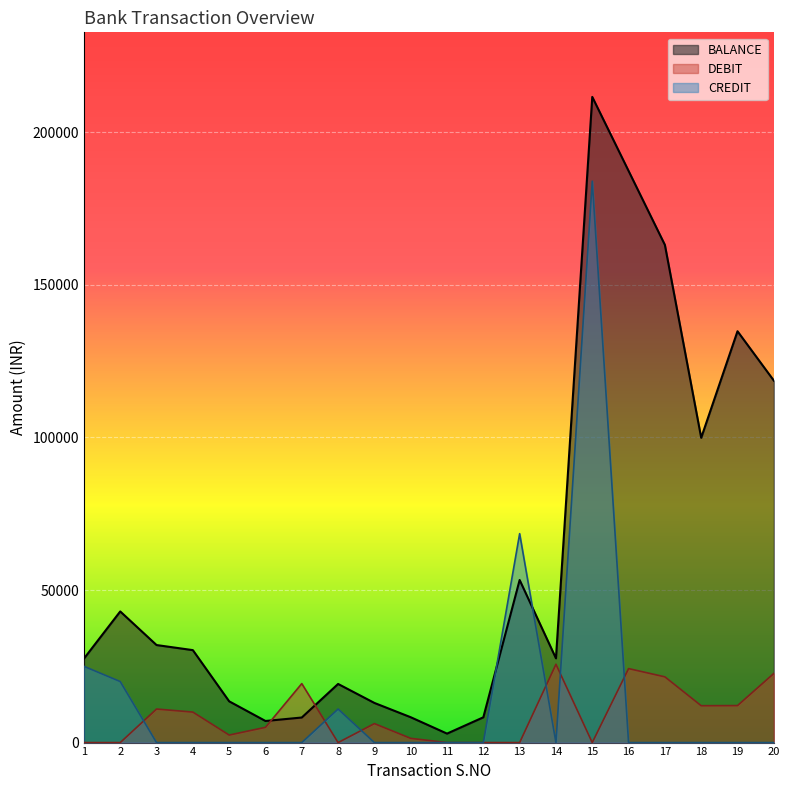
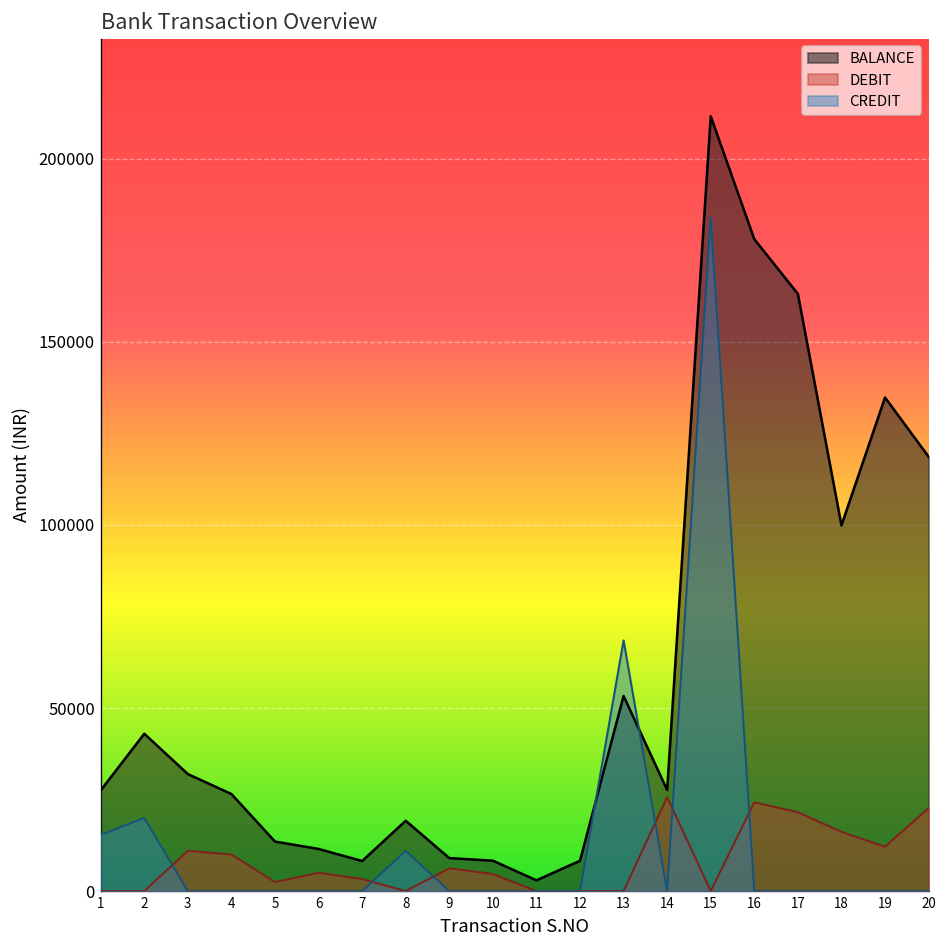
CREDIT, 1: 25000 -> 15000
BALANCE, 4: 30000 -> 27000
BALANCE, 6: 7000 -> 12000
DEBIT, 7: 19000 -> 3000
BALANCE, 9: 13000 -> 9000
DEBIT, 10: 1000 -> 5000
BALANCE, 16: 187000 -> 178000
DEBIT, 18: 12000 -> 16000
